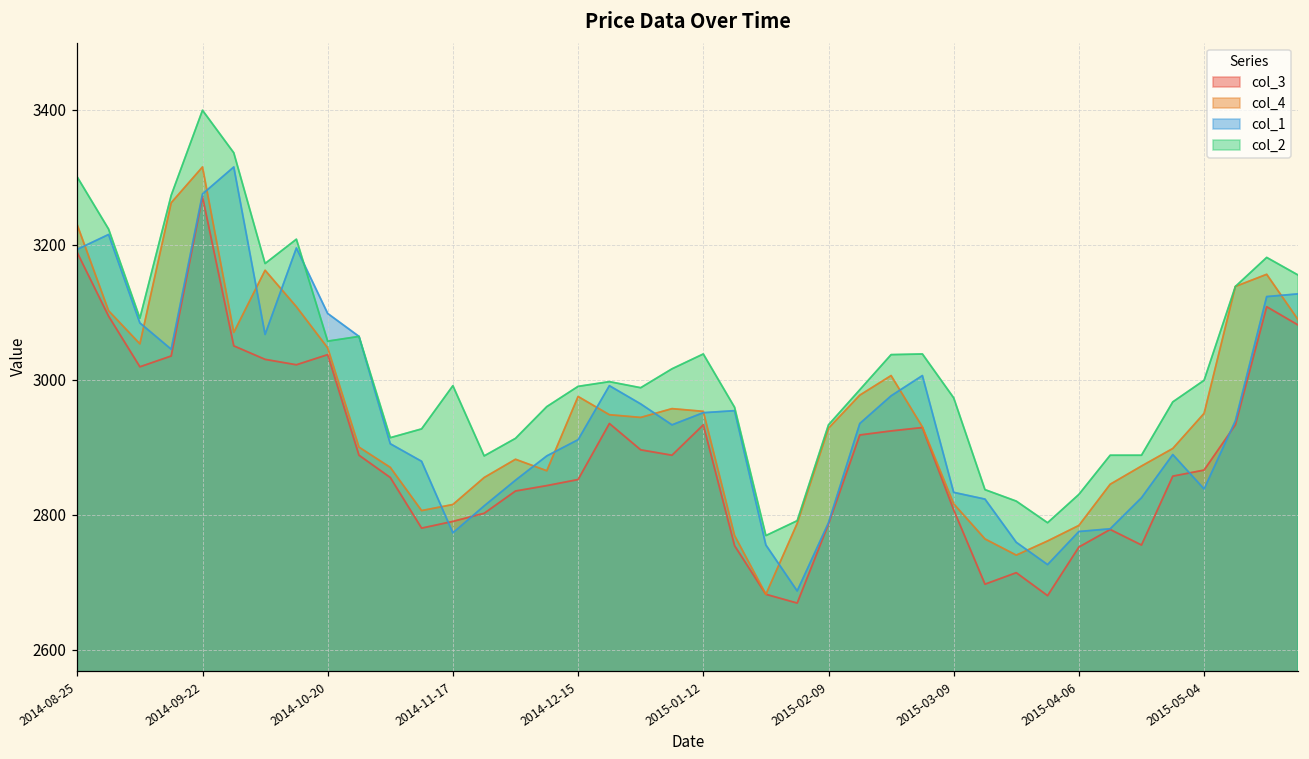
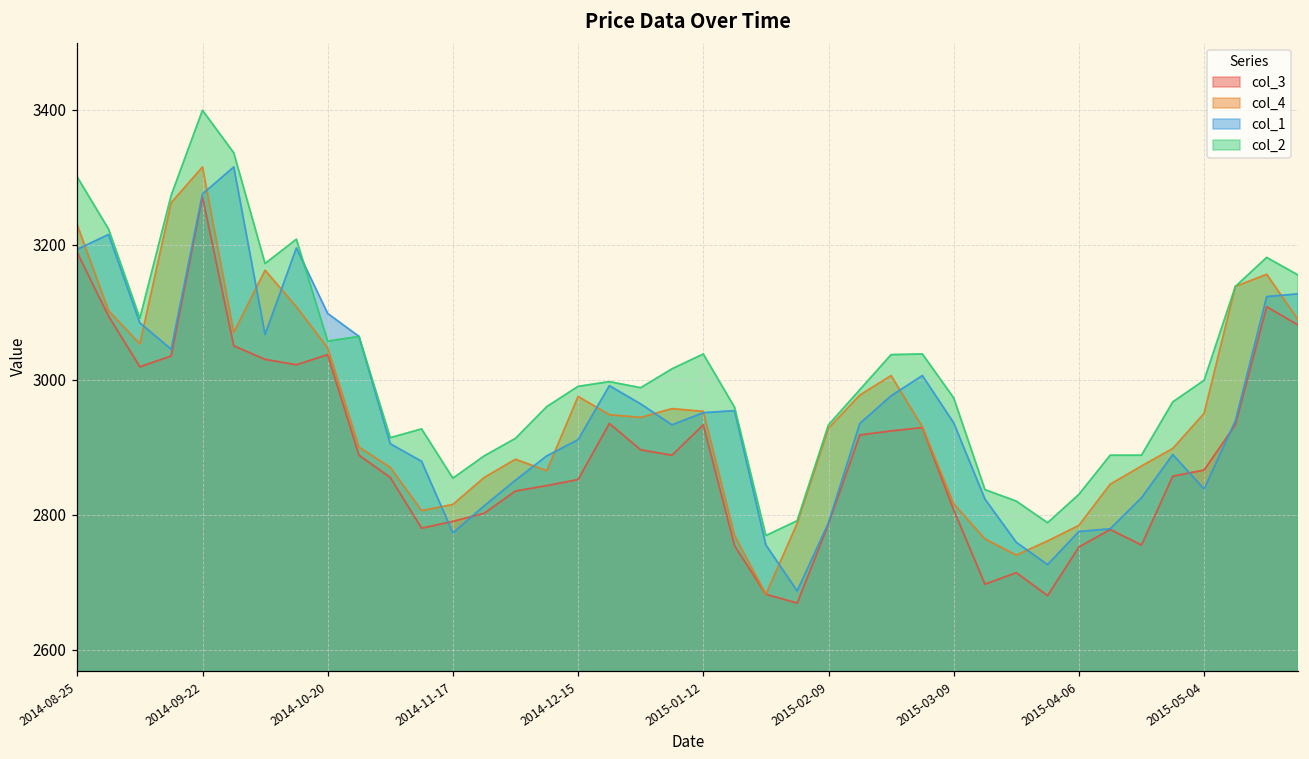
col_2, 2014-11-17: 2990 -> 2850
col_1, 2015-03-09: 2830 -> 2940
